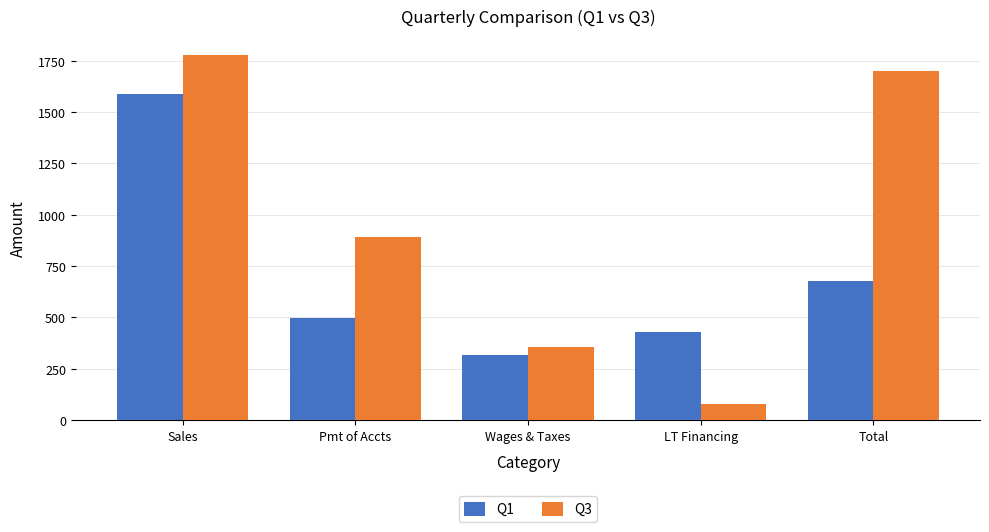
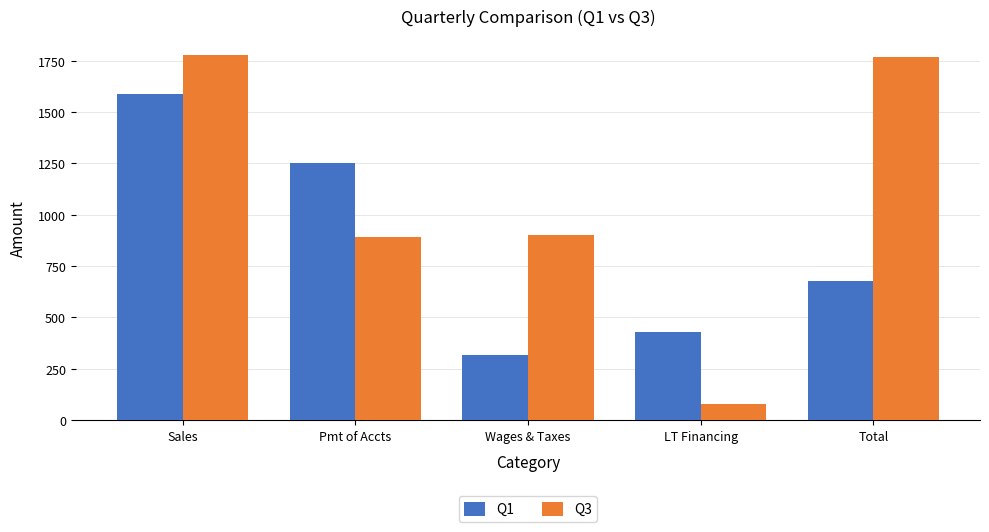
Q1, Pmt of Accts: 500 -> 1250
Q3, Wages & Taxes: 360 -> 900
Q3, Total: 1700 -> 1770
